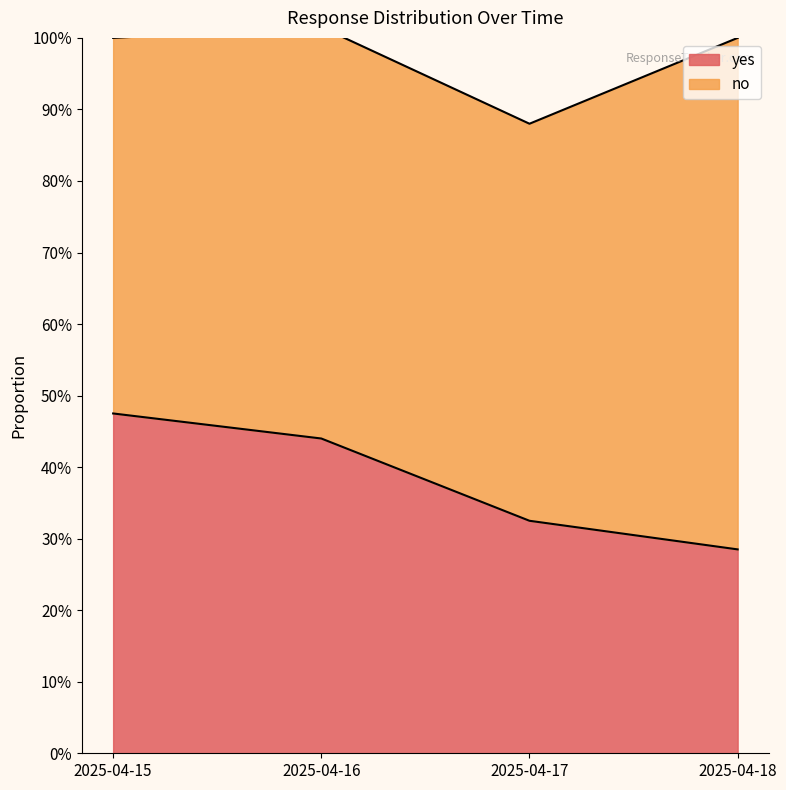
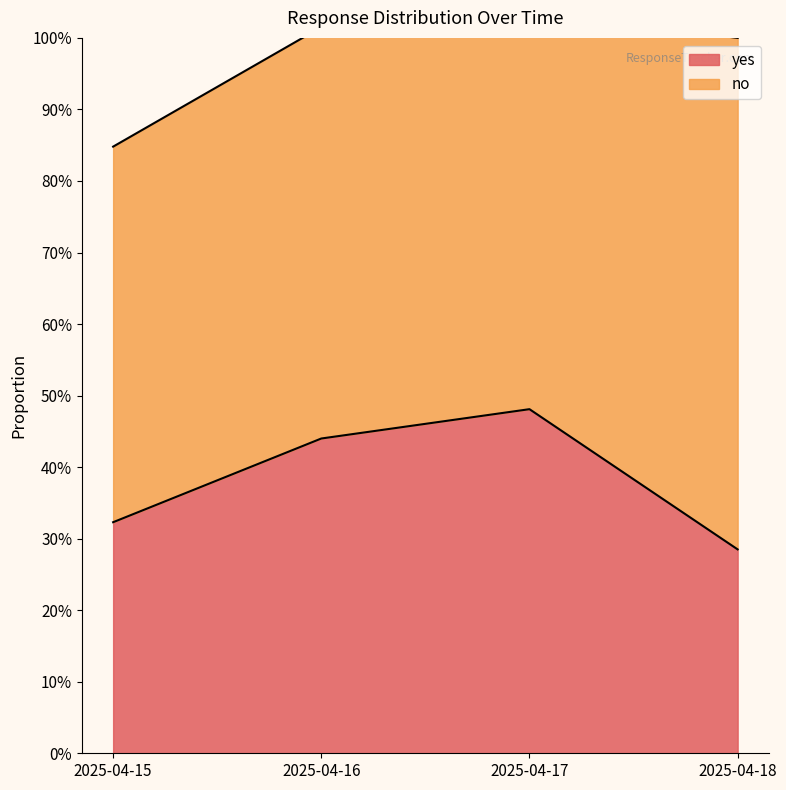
yes, 2025-04-15: 48% -> 32%
yes, 2025-04-17: 33% -> 48%
